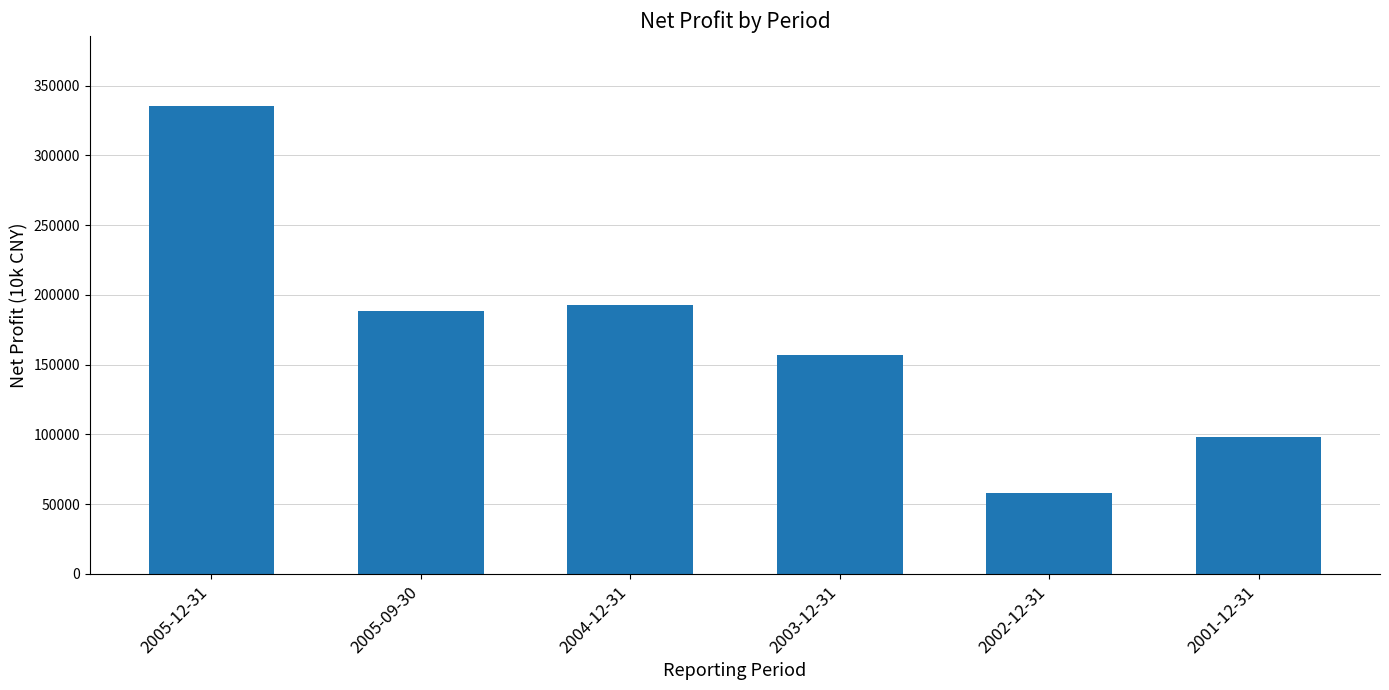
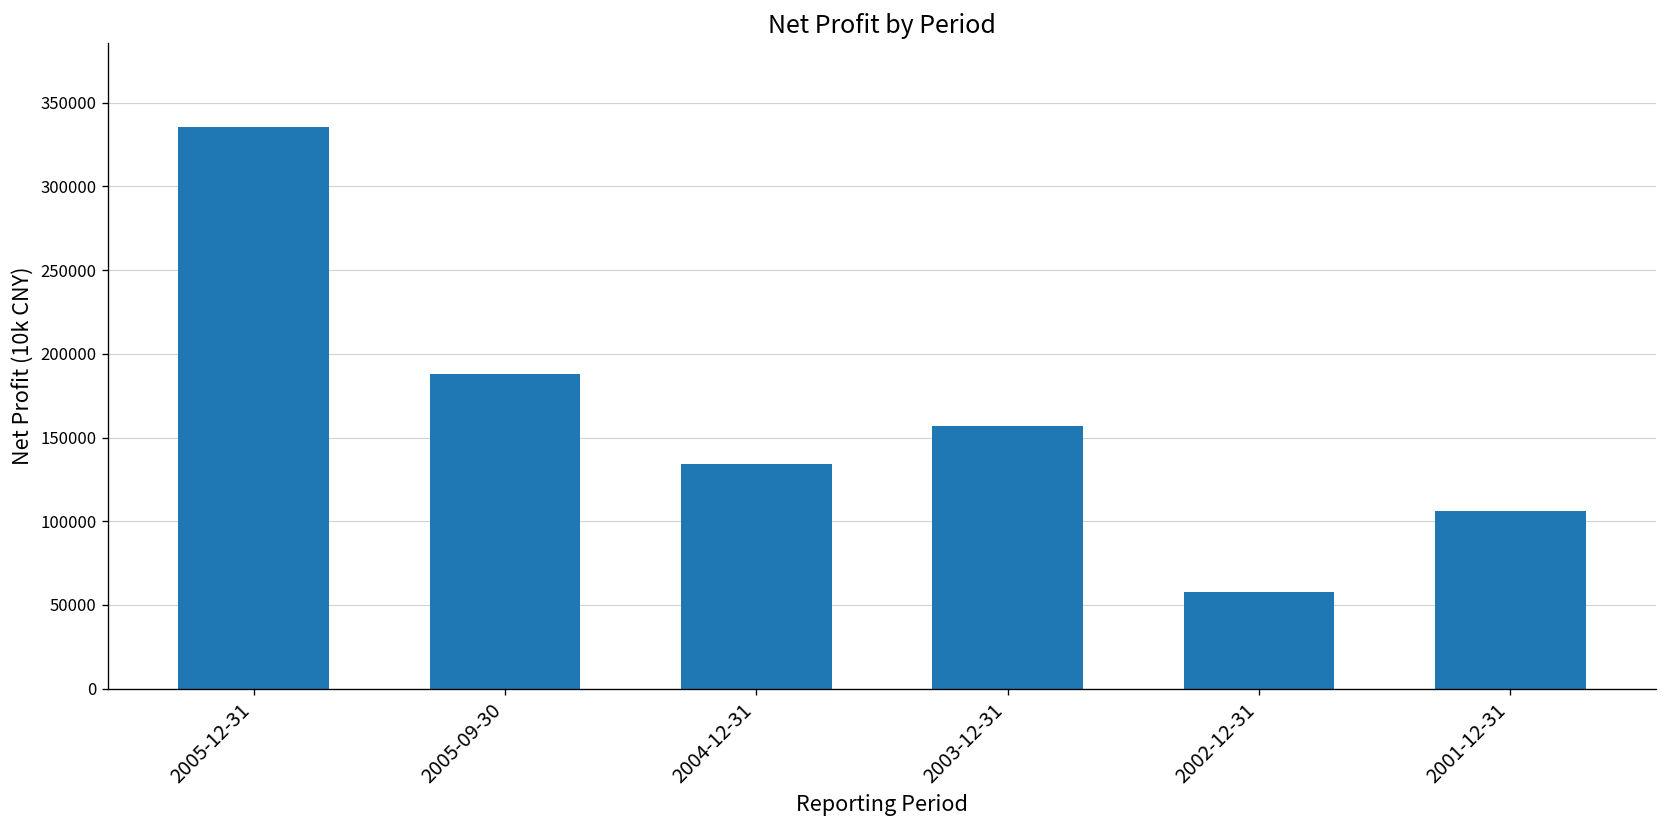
2004-12-31: 193000 -> 134000
2001-12-31: 98000 -> 106000
